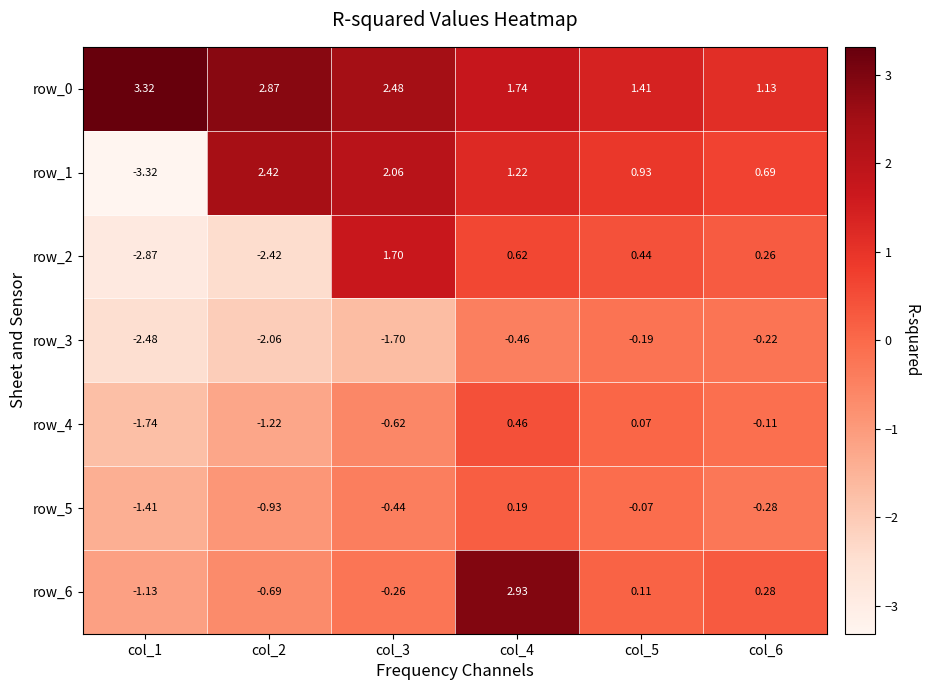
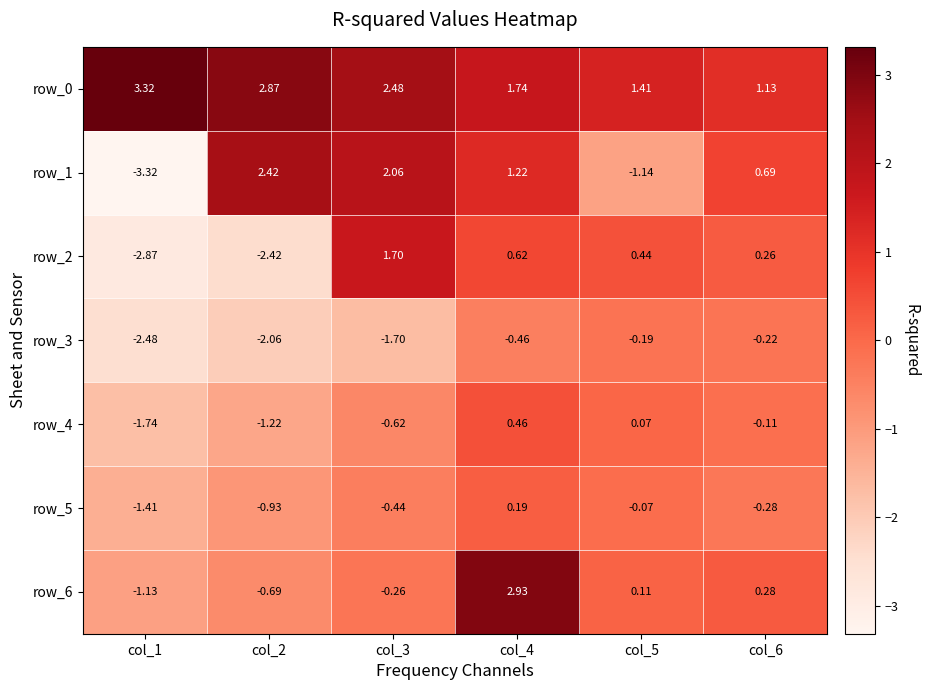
row_1, col_5: 0.93 -> -1.14
